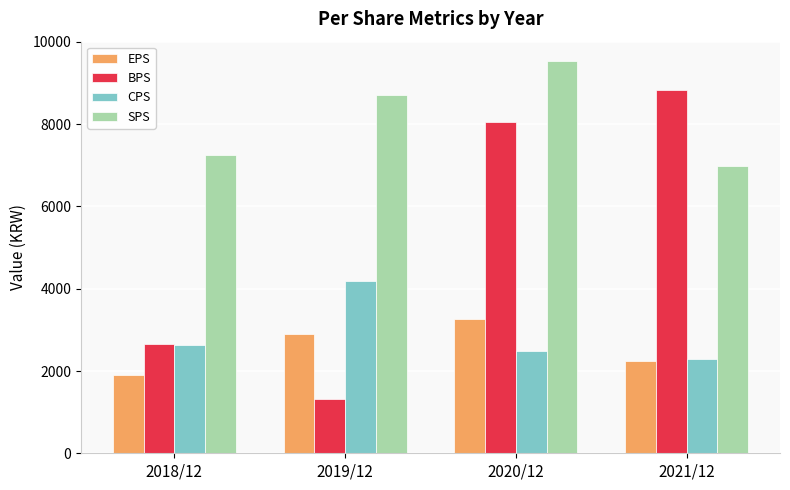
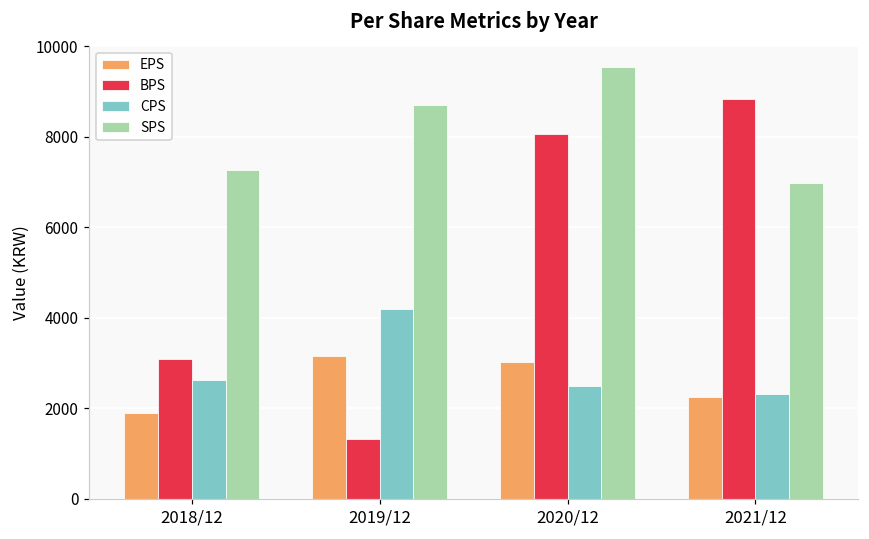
BPS, 2018/12: 2600 -> 3100
EPS, 2019/12: 2900 -> 3200
EPS, 2020/12: 3300 -> 3000
